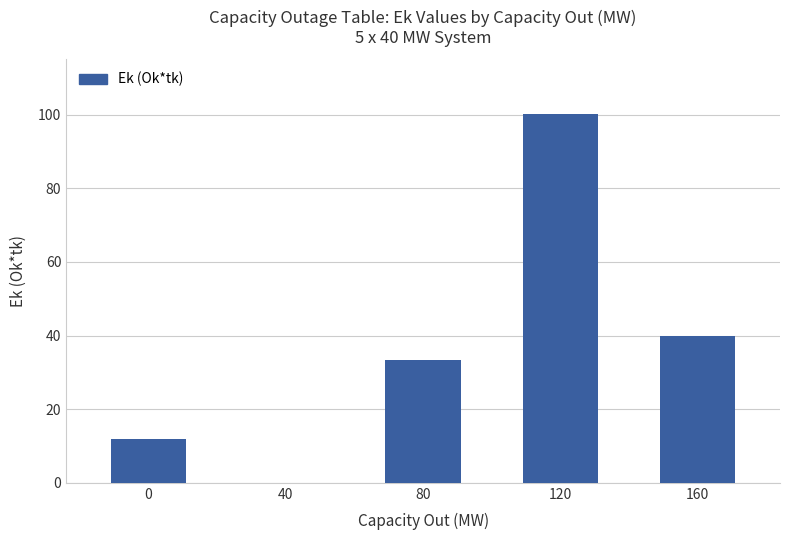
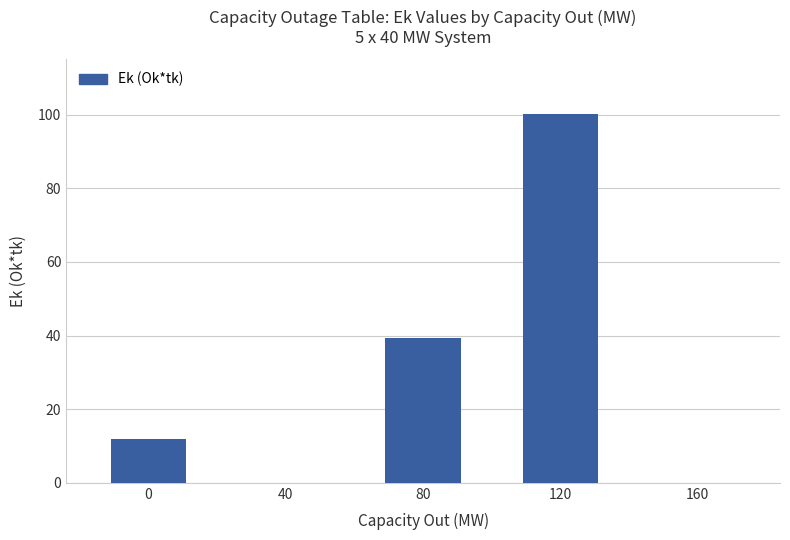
80: 33 -> 39
160: 40 -> 0
